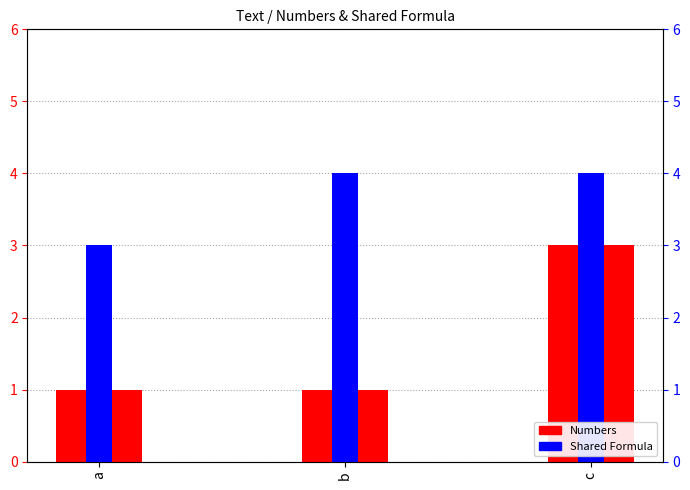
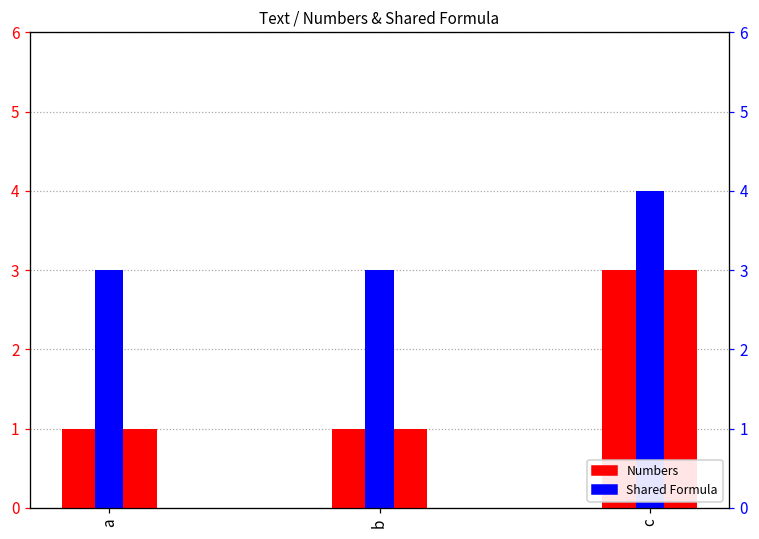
Shared Formula, b: 4 -> 3
